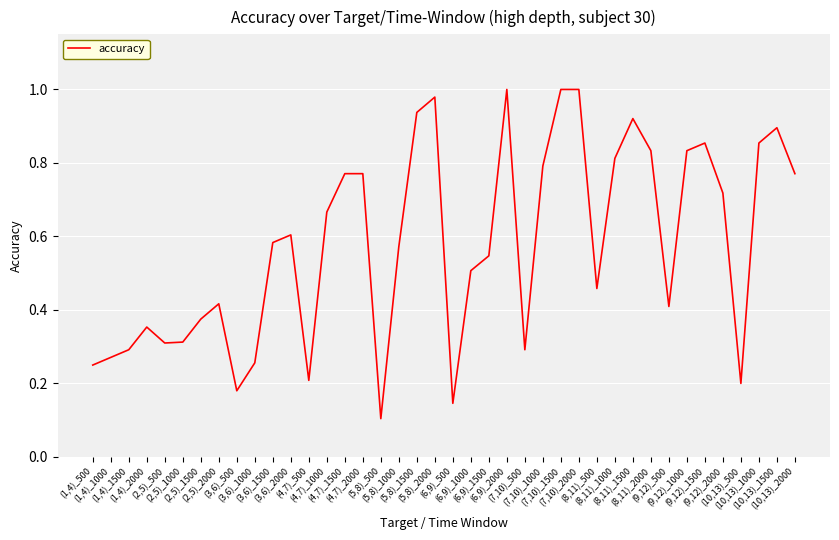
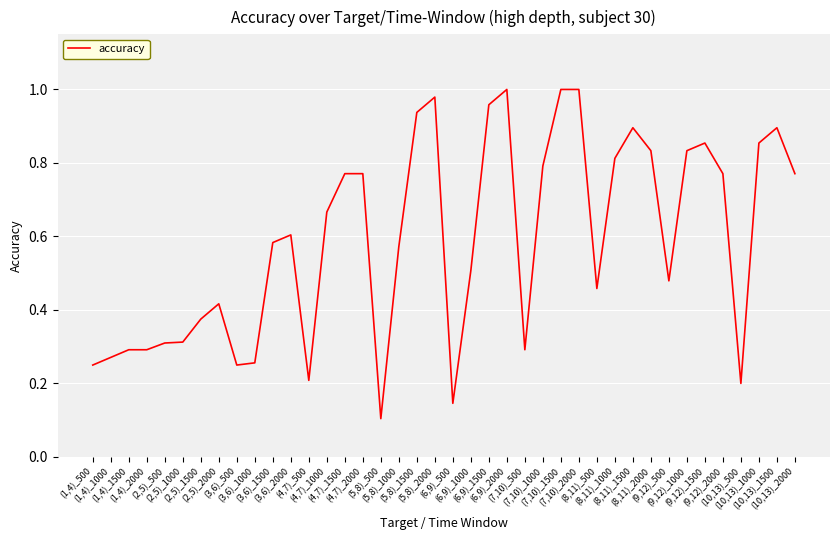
(1,4)_2000: 0.35 -> 0.29
(3,6)_500: 0.18 -> 0.25
(6,9)_1500: 0.55 -> 0.96
(8,11)_1500: 0.92 -> 0.90
(9,12)_500: 0.41 -> 0.48
(9,12)_2000: 0.72 -> 0.77
